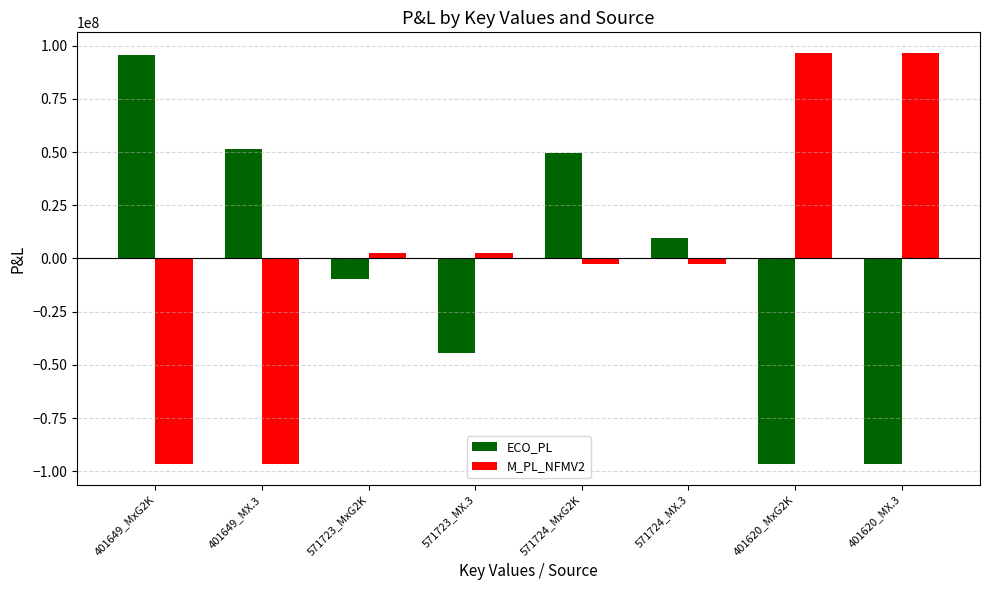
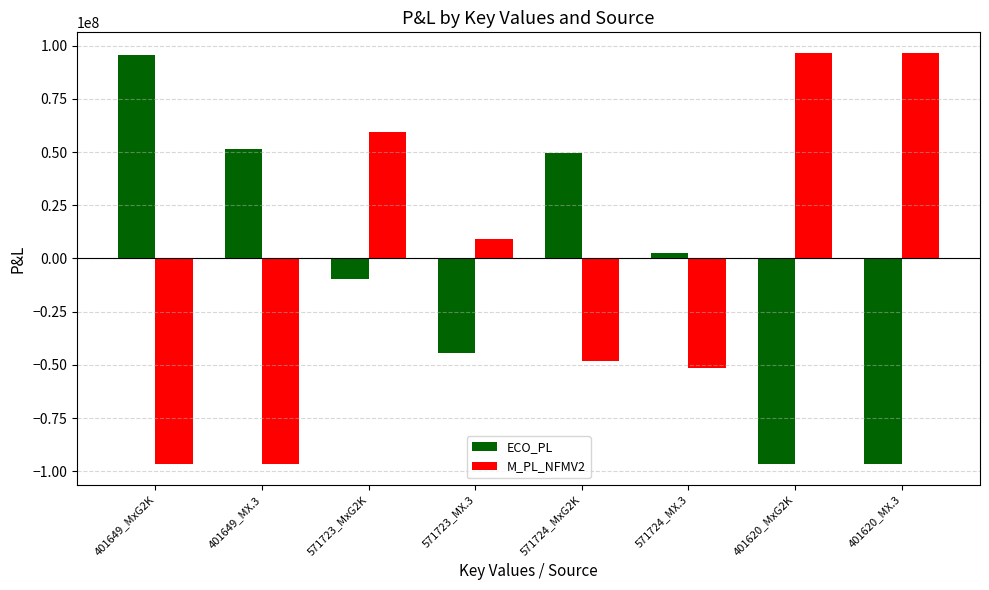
M_PL_NFMV2, 571723_MxG2K: 3000000 -> 59000000
M_PL_NFMV2, 571723_MX.3: 3000000 -> 9000000
M_PL_NFMV2, 571724_MxG2K: -3000000 -> -48000000
ECO_PL, 571724_MX.3: 9000000 -> 3000000
M_PL_NFMV2, 571724_MX.3: -3000000 -> -51000000
